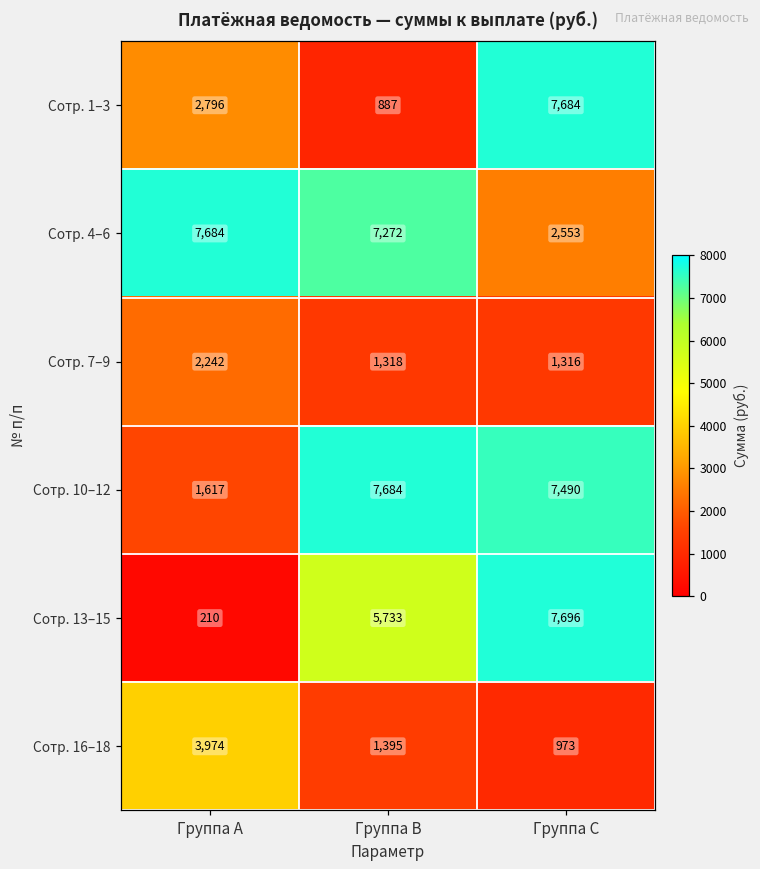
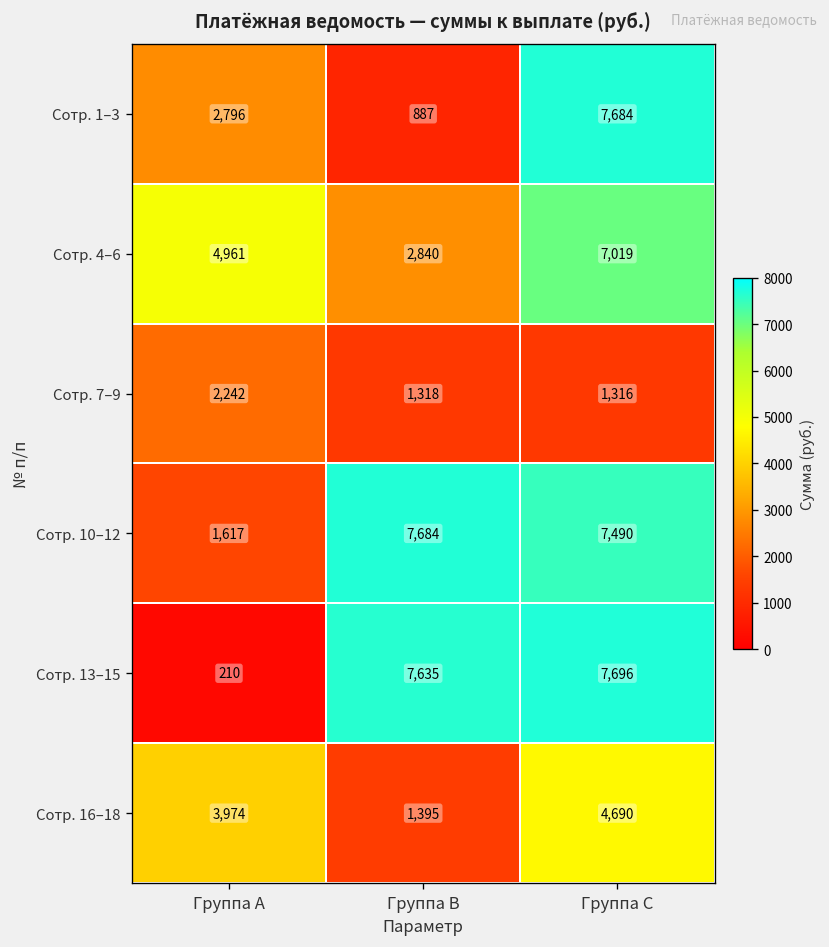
Сотр. 4–6, Группа A: 7,684 -> 4,961
Сотр. 4–6, Группа B: 7,272 -> 2,840
Сотр. 4–6, Группа C: 2,553 -> 7,019
Сотр. 13–15, Группа B: 5,733 -> 7,635
Сотр. 16–18, Группа C: 973 -> 4,690
